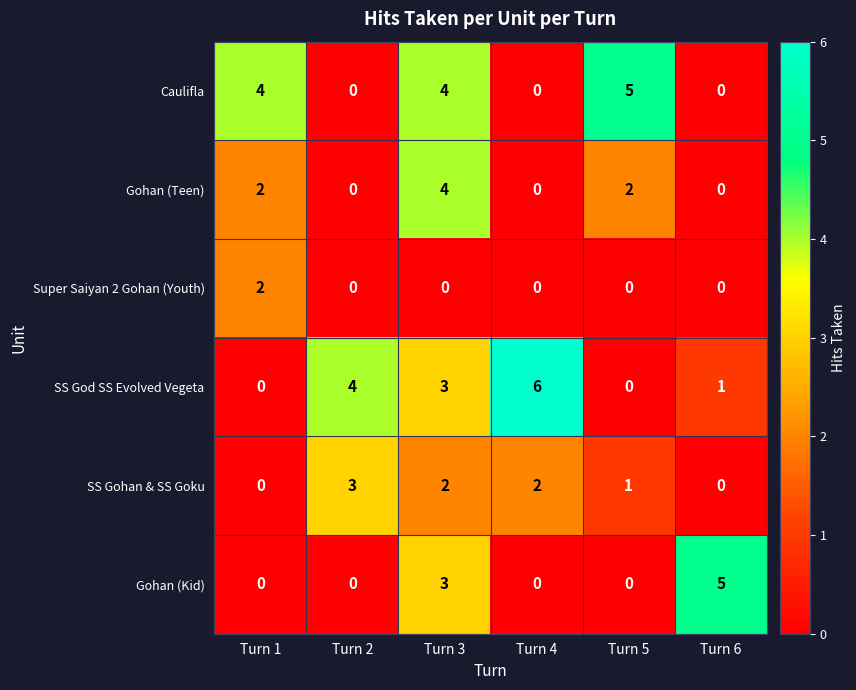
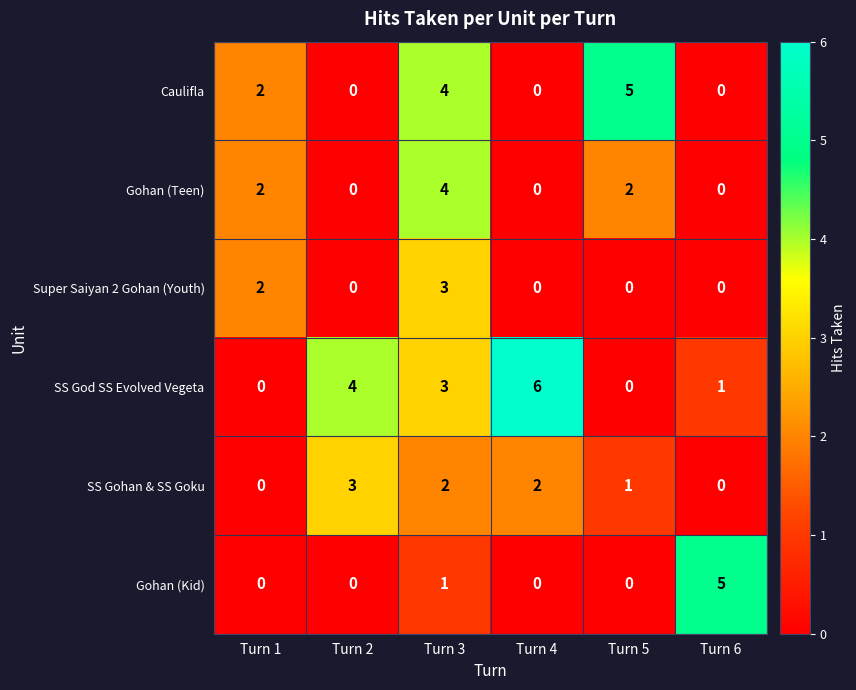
Caulifla, Turn 1: 4 -> 2
Super Saiyan 2 Gohan (Youth), Turn 3: 0 -> 3
Gohan (Kid), Turn 3: 3 -> 1
